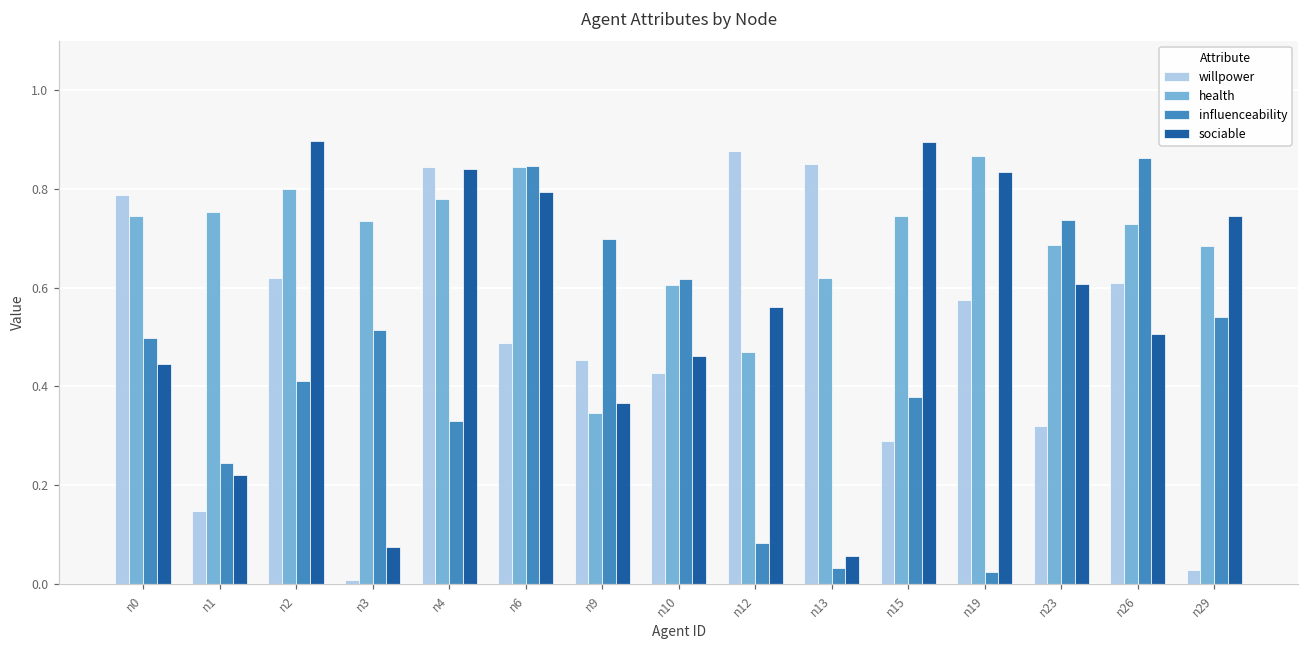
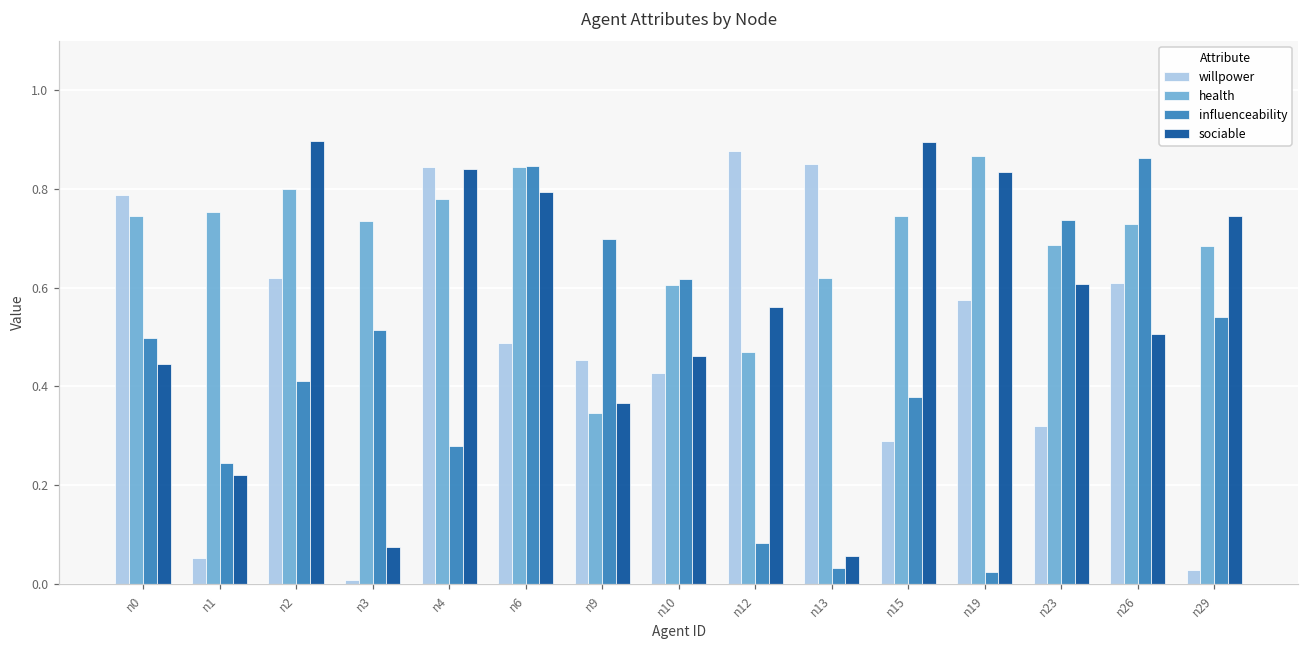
willpower, n1: 0.15 -> 0.05
influenceability, n4: 0.33 -> 0.28
